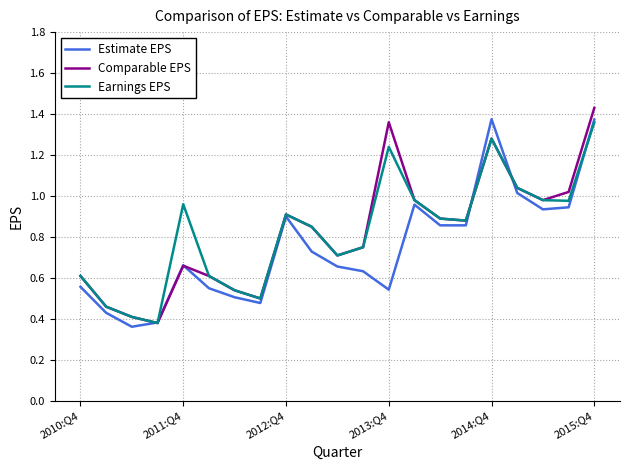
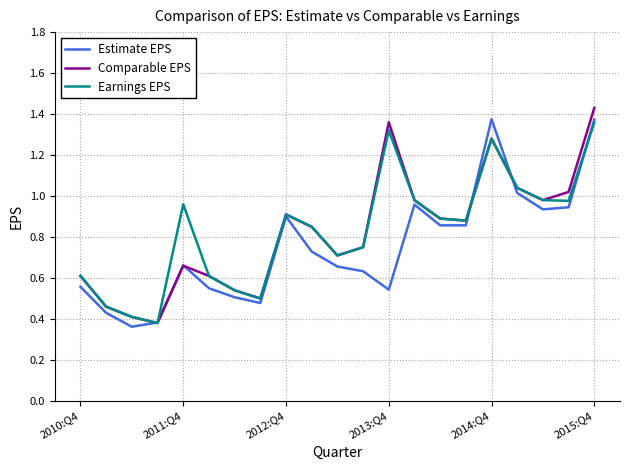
Earnings EPS, 2013:Q4: 1.24 -> 1.32
